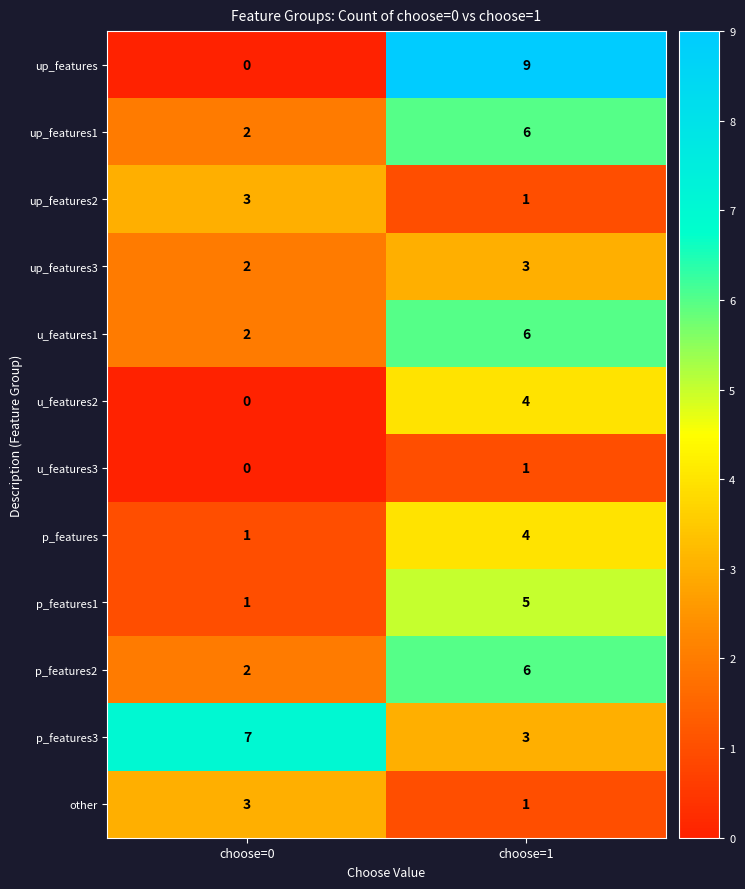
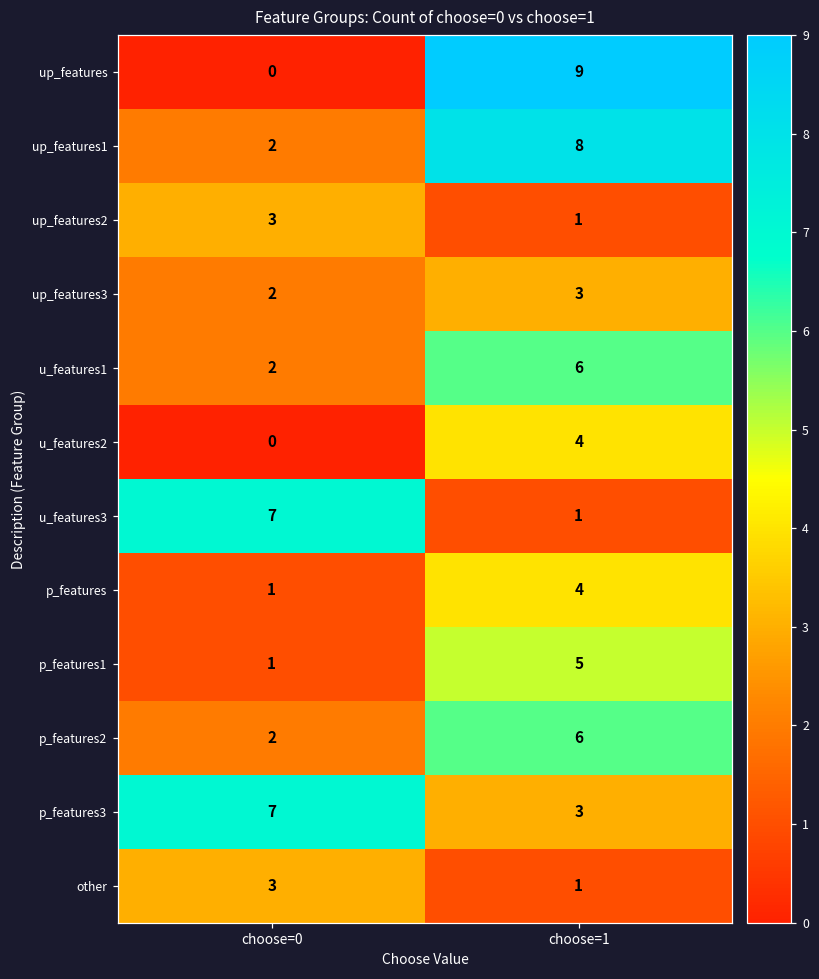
up_features1, choose=1: 6 -> 8
u_features3, choose=0: 0 -> 7
